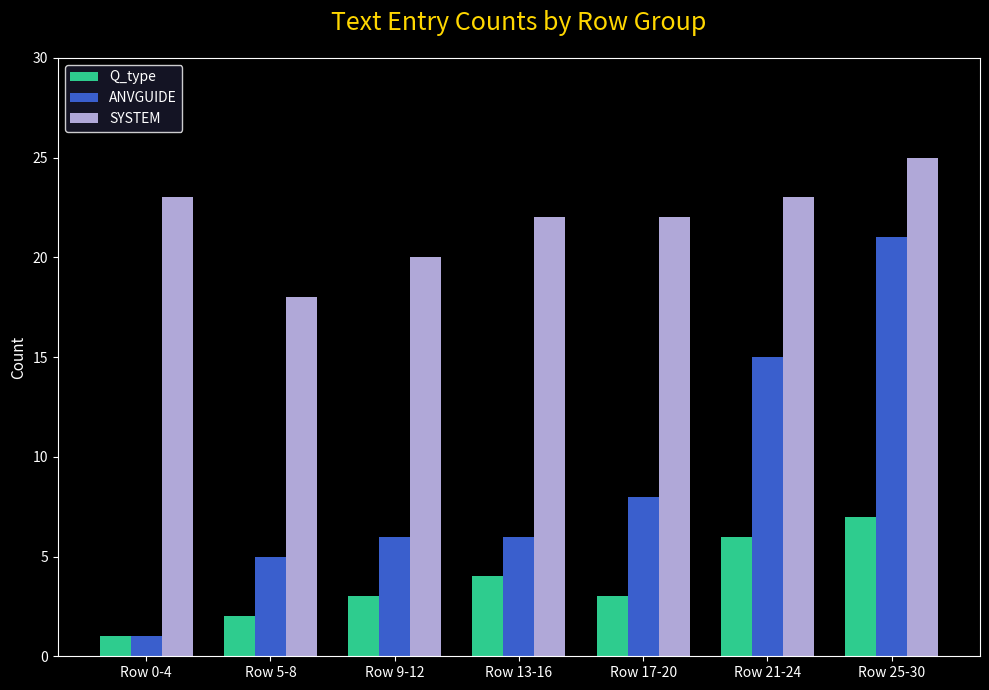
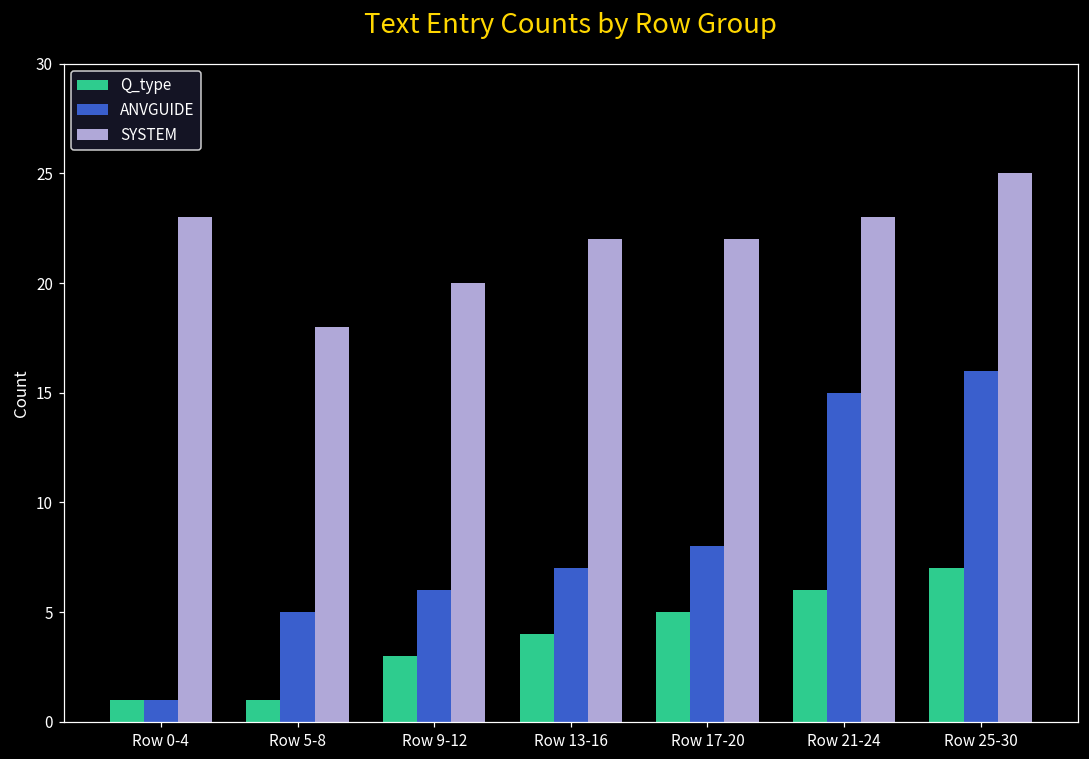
Q_type, Row 5-8: 2 -> 1
ANVGUIDE, Row 13-16: 6 -> 7
Q_type, Row 17-20: 3 -> 5
ANVGUIDE, Row 25-30: 21 -> 16
